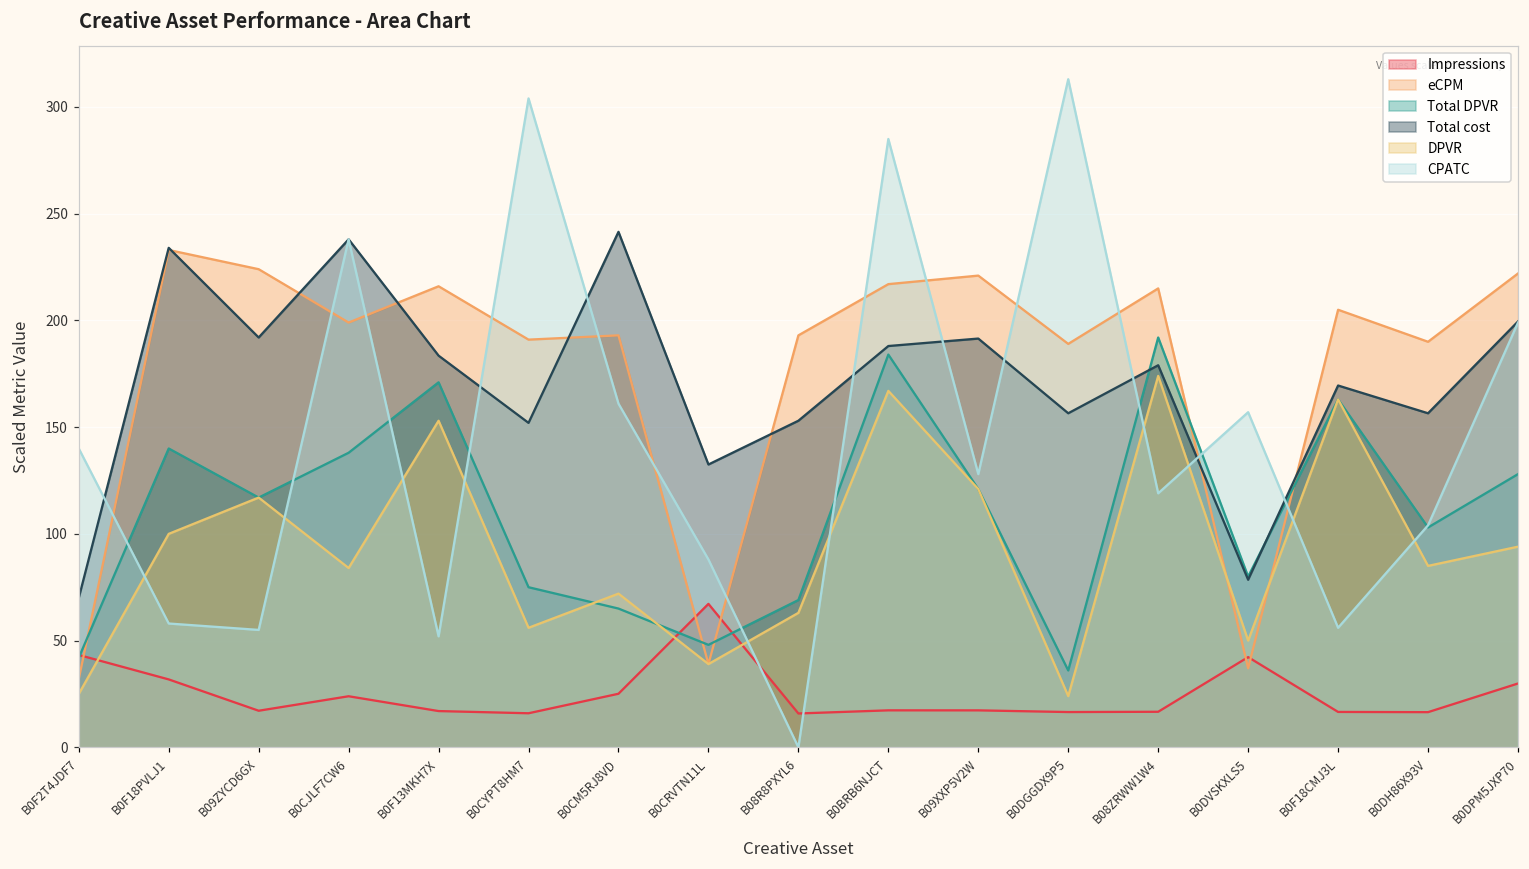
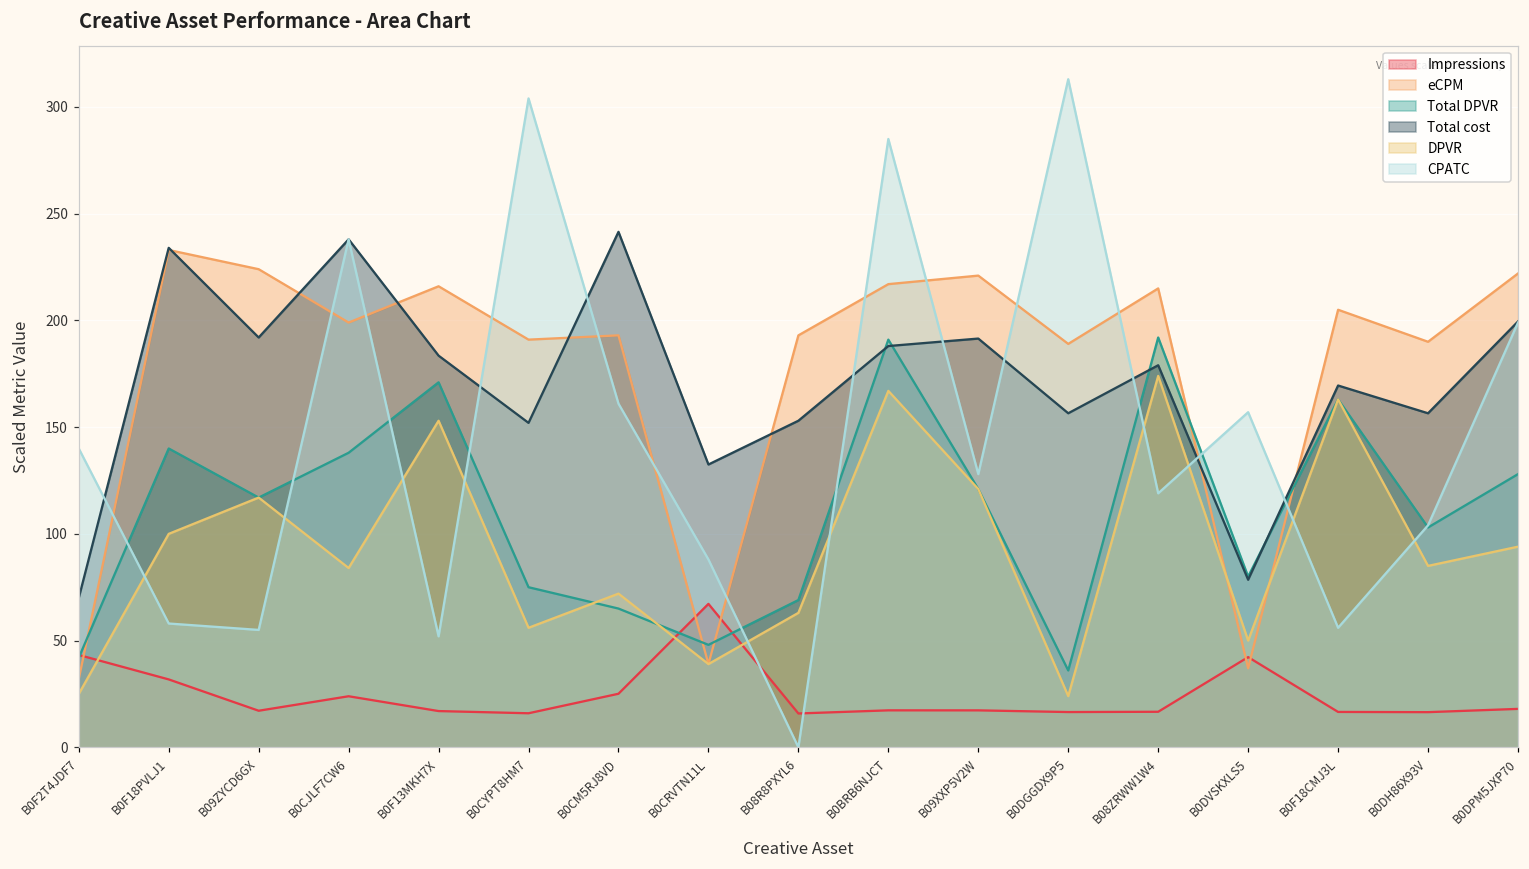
Total DPVR, B0BRB6NJCT: 184 -> 191
Impressions, B0DPM5JXP70: 30 -> 18
